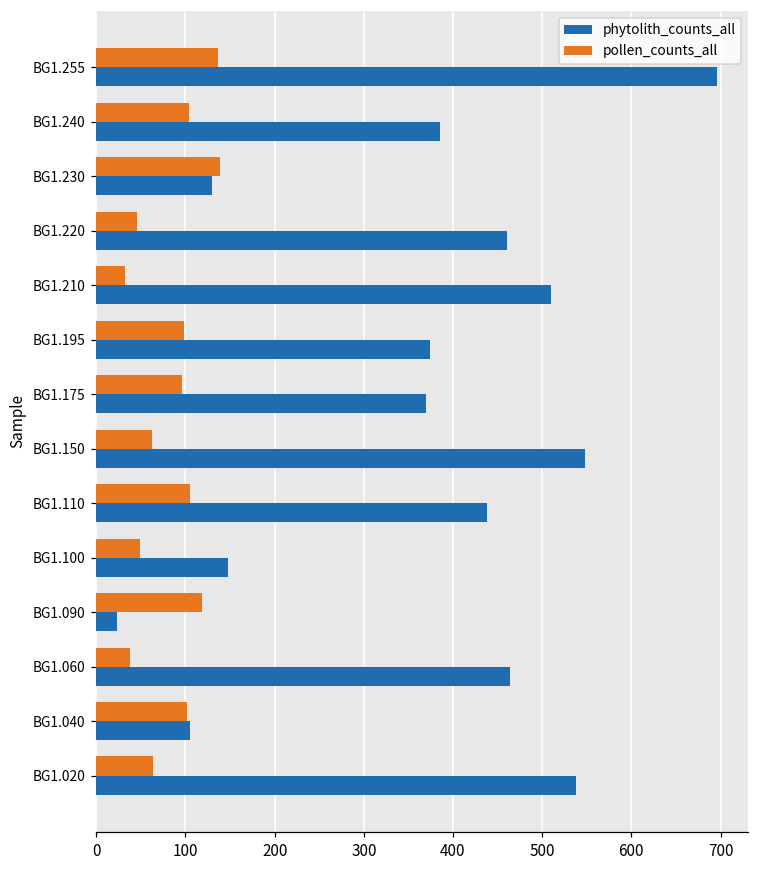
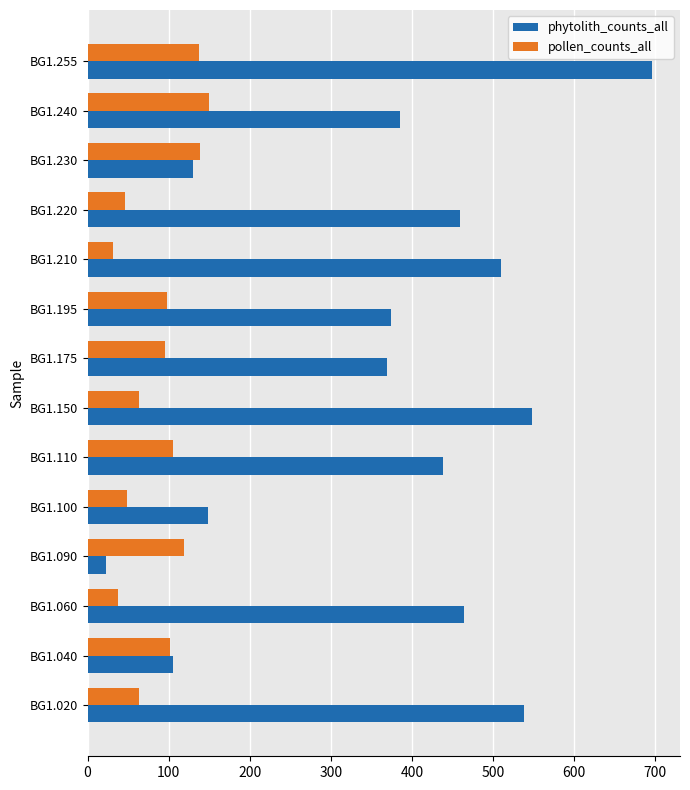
pollen_counts_all, BG1.240: 100 -> 150
